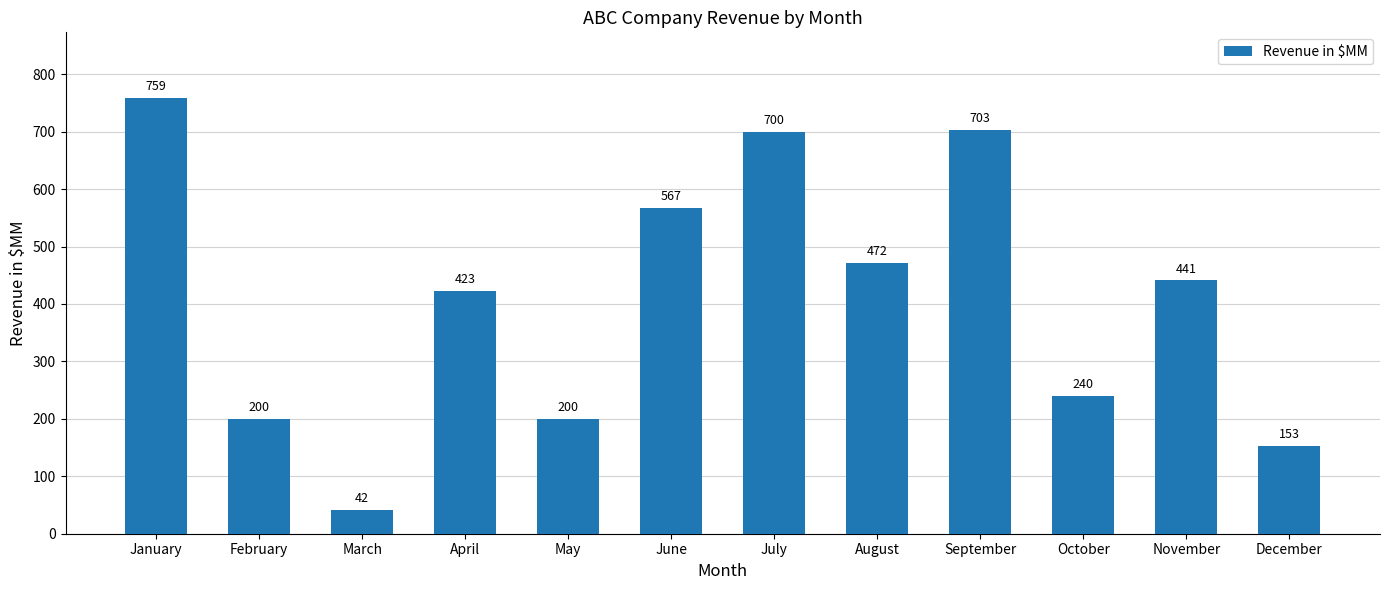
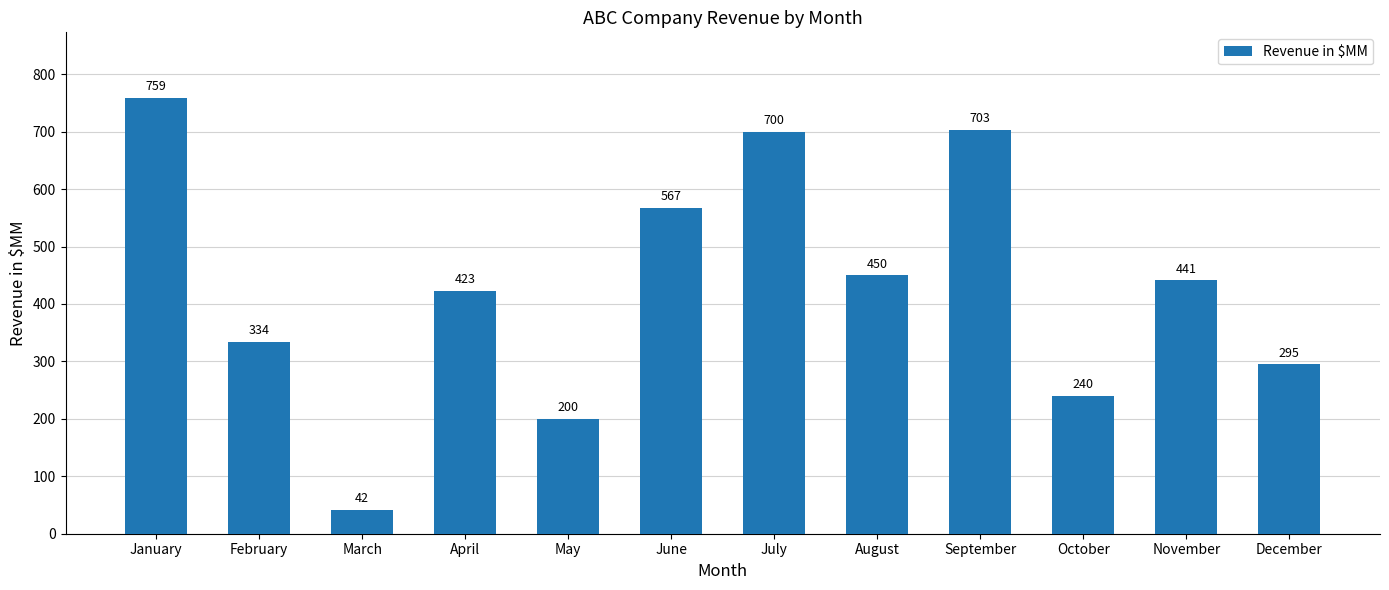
February: 200 -> 334
August: 472 -> 450
December: 153 -> 295
